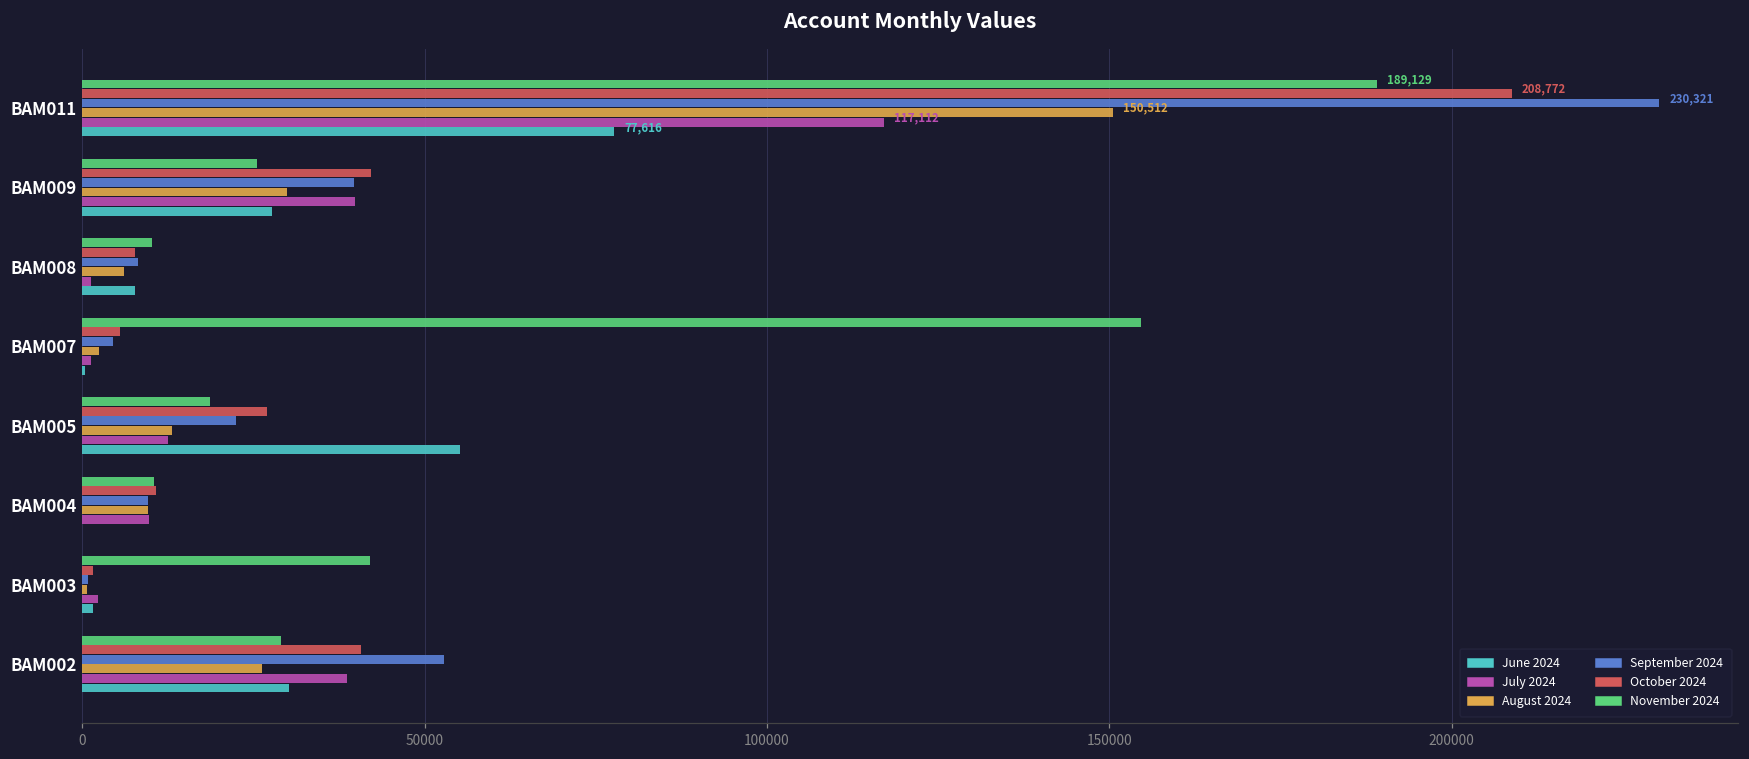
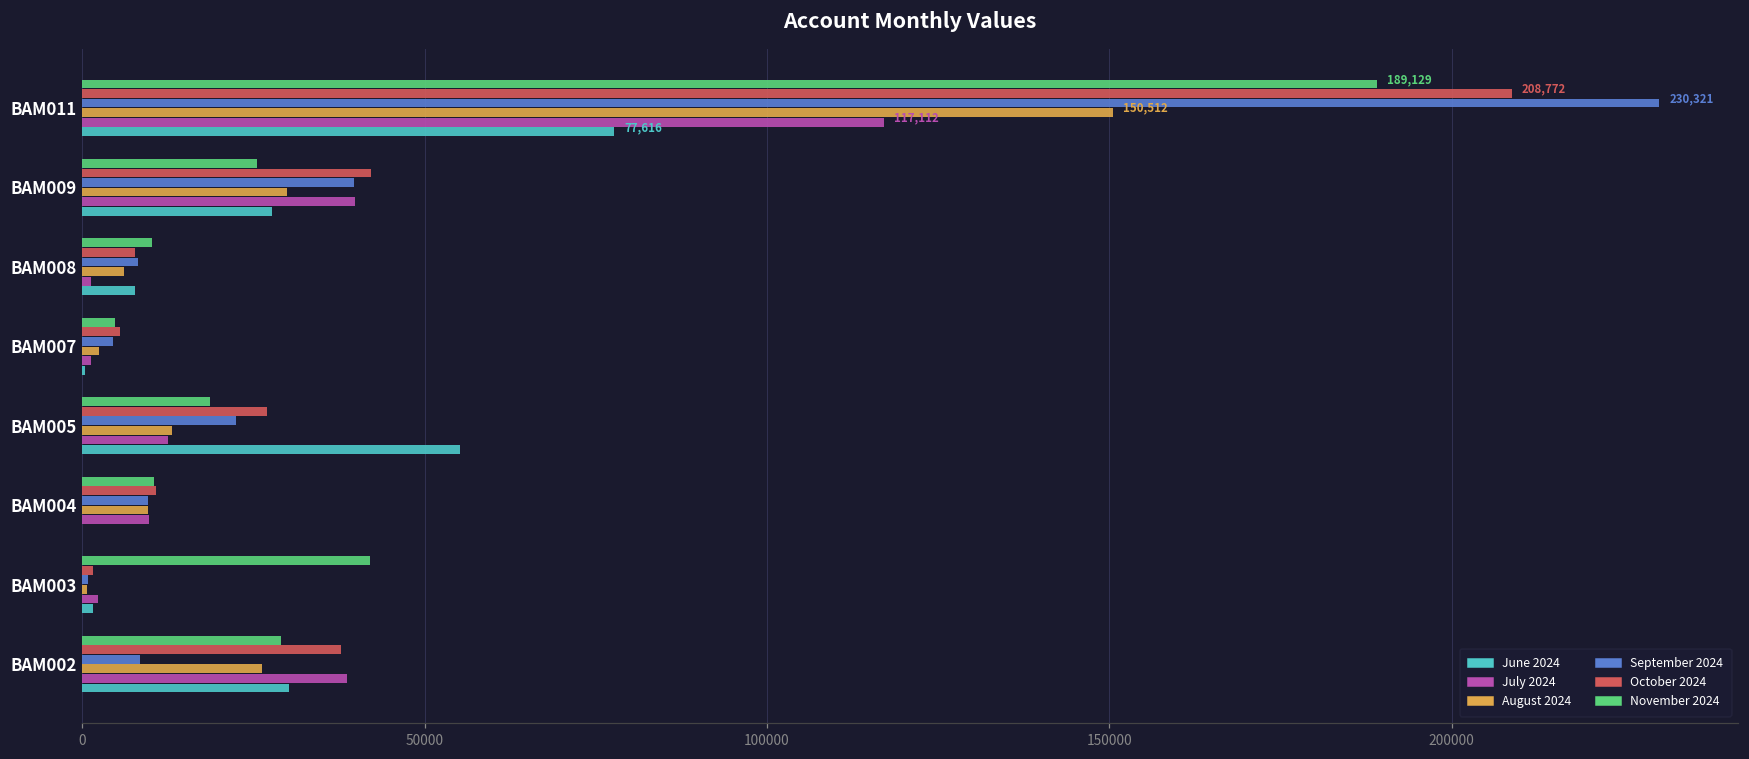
November 2024, BAM007: 155000 -> 5000
October 2024, BAM002: 41000 -> 38000
September 2024, BAM002: 53000 -> 8000
